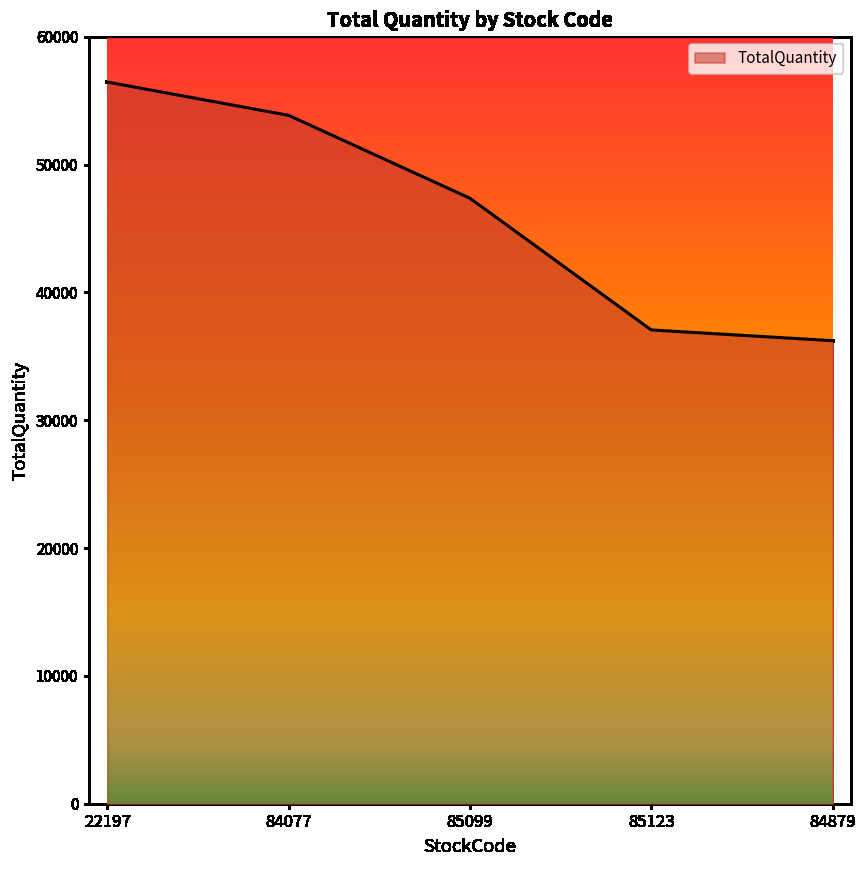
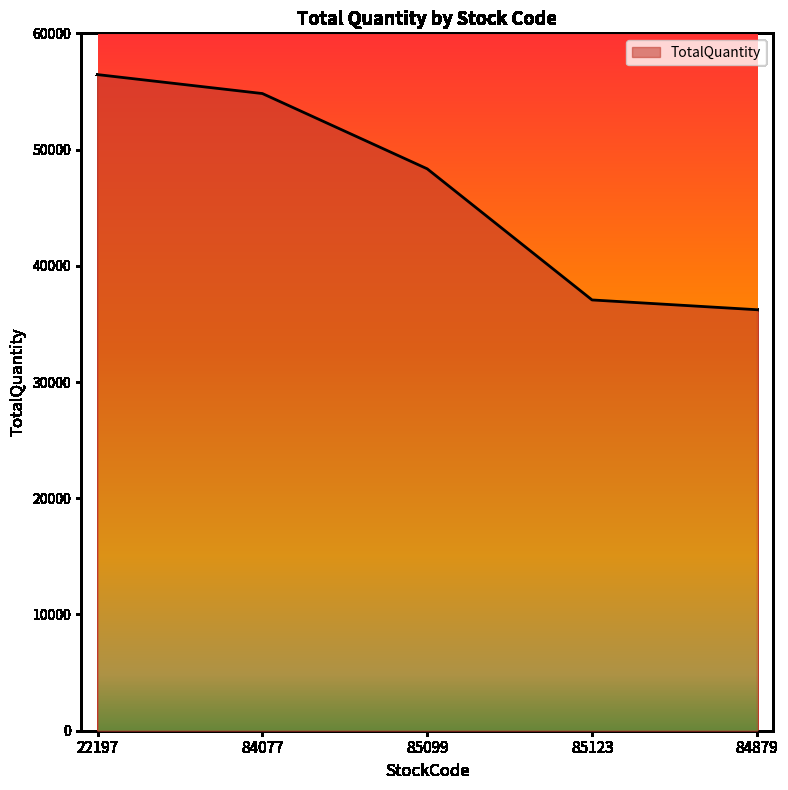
84077: 53800 -> 54800
85099: 47400 -> 48300
